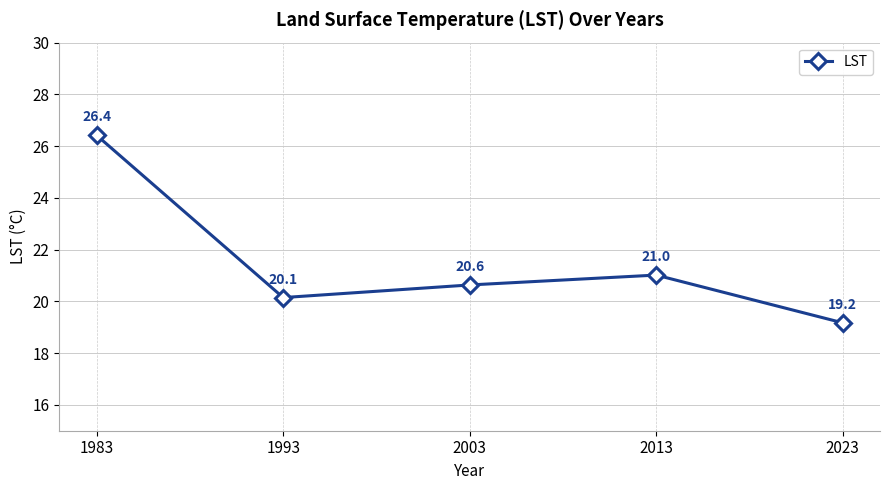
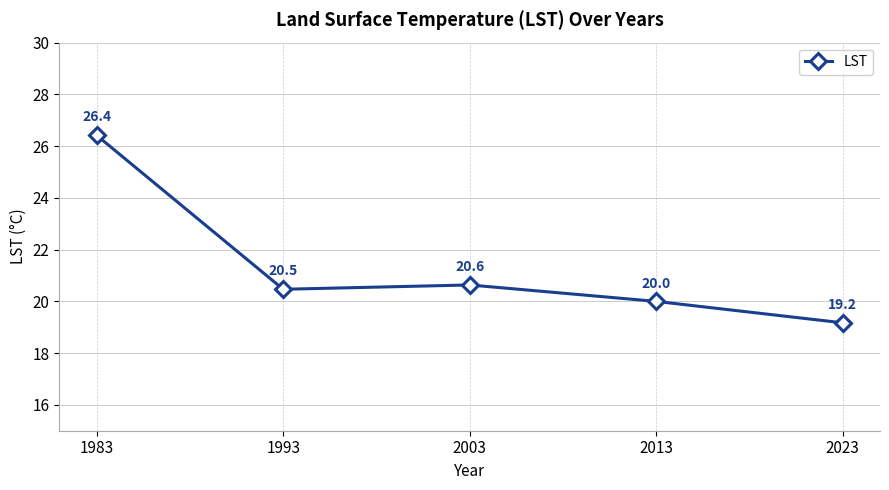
1993: 20.1 -> 20.5
2013: 21.0 -> 20.0
